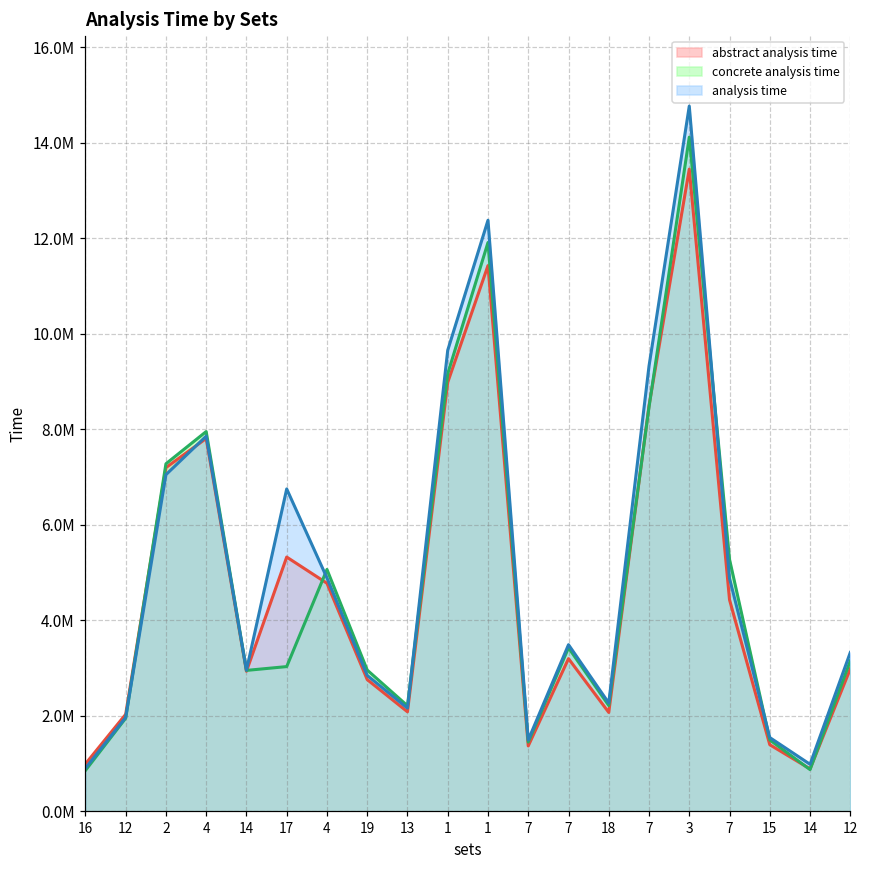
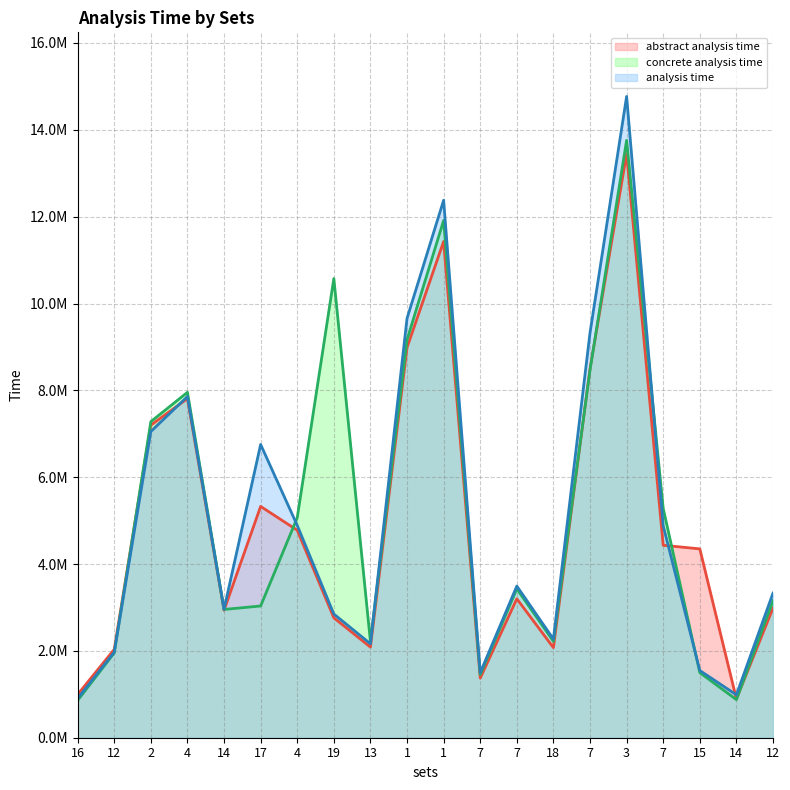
concrete analysis time, 19: 3000000 -> 10600000
concrete analysis time, 3: 14100000 -> 13800000
abstract analysis time, 15: 1400000 -> 4300000
